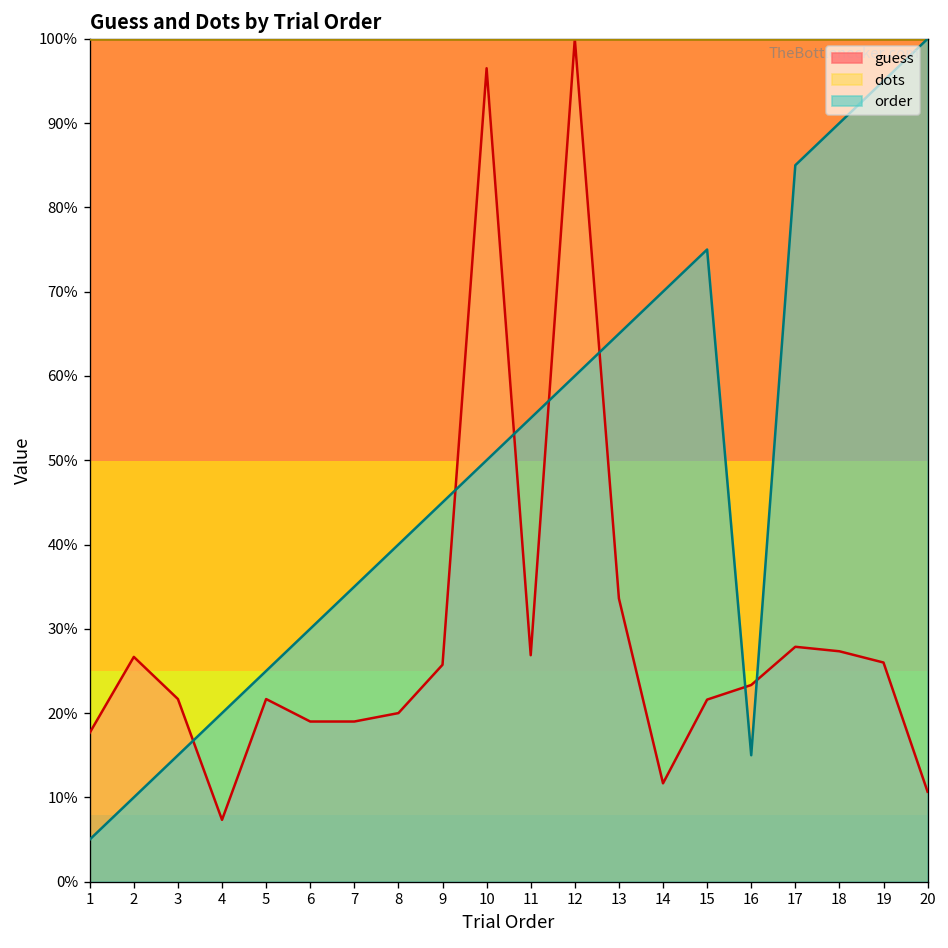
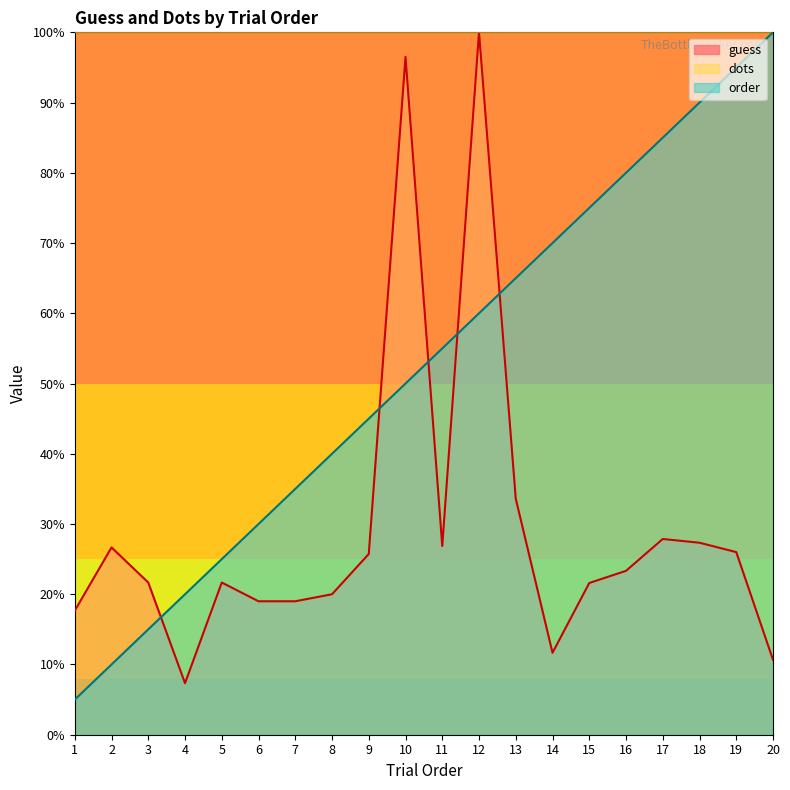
order, 16: 15% -> 80%
